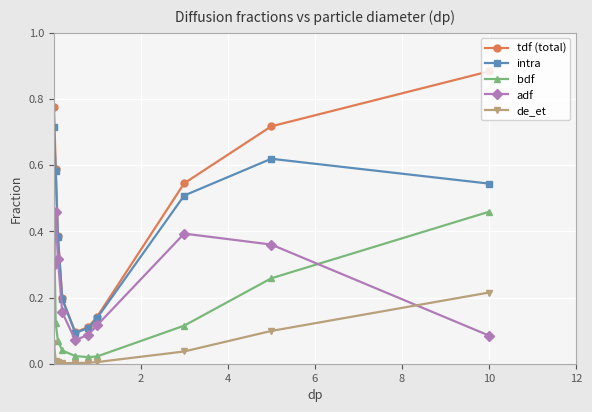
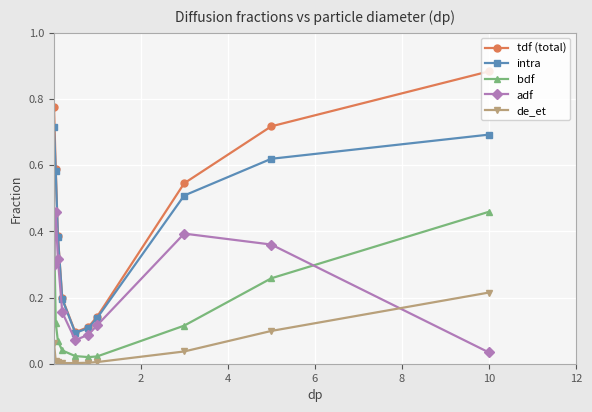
intra, 10: 0.54 -> 0.69
adf, 10: 0.09 -> 0.03
